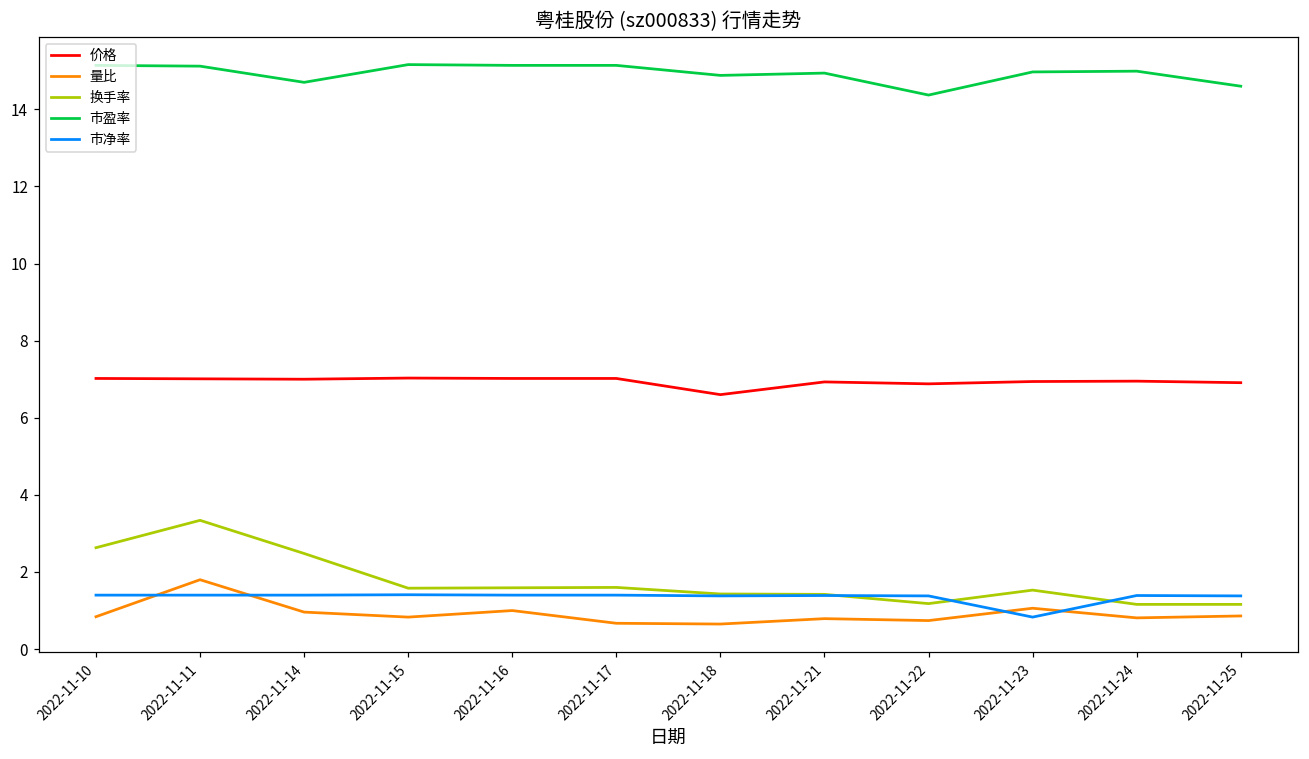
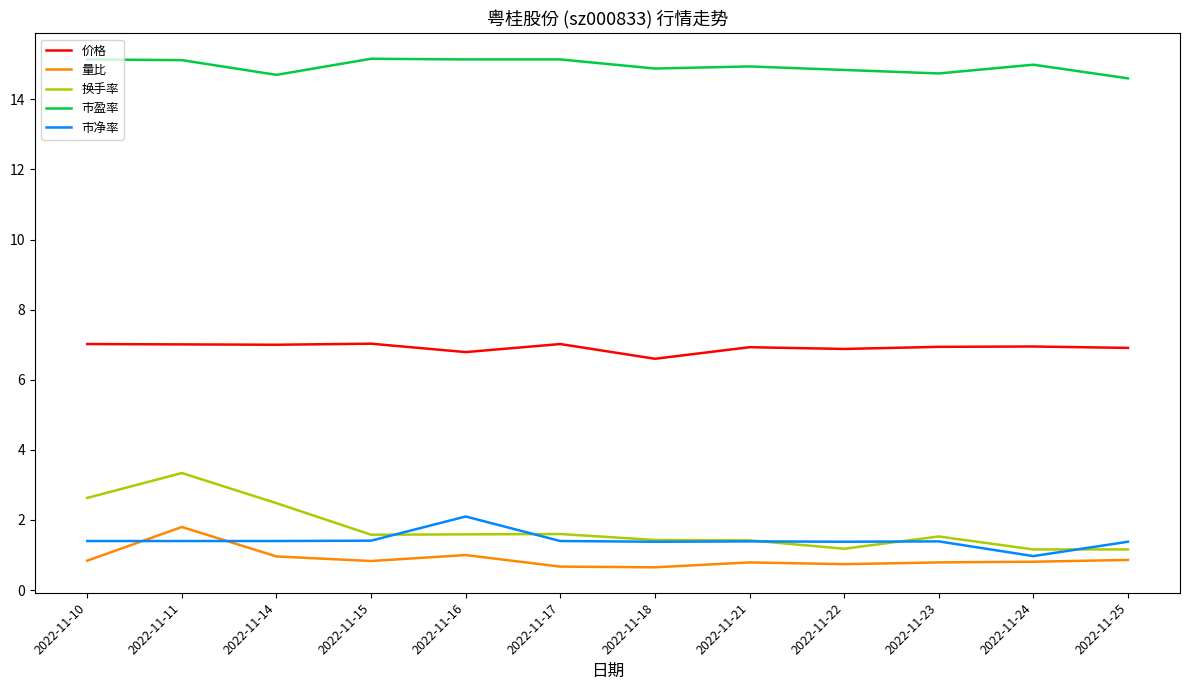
价格, 2022-11-16: 7.0 -> 6.8
市净率, 2022-11-16: 1.4 -> 2.1
市盈率, 2022-11-22: 14.4 -> 14.8
量比, 2022-11-23: 1.1 -> 0.8
市盈率, 2022-11-23: 15.0 -> 14.7
市净率, 2022-11-23: 0.8 -> 1.4
市净率, 2022-11-24: 1.4 -> 1.0
